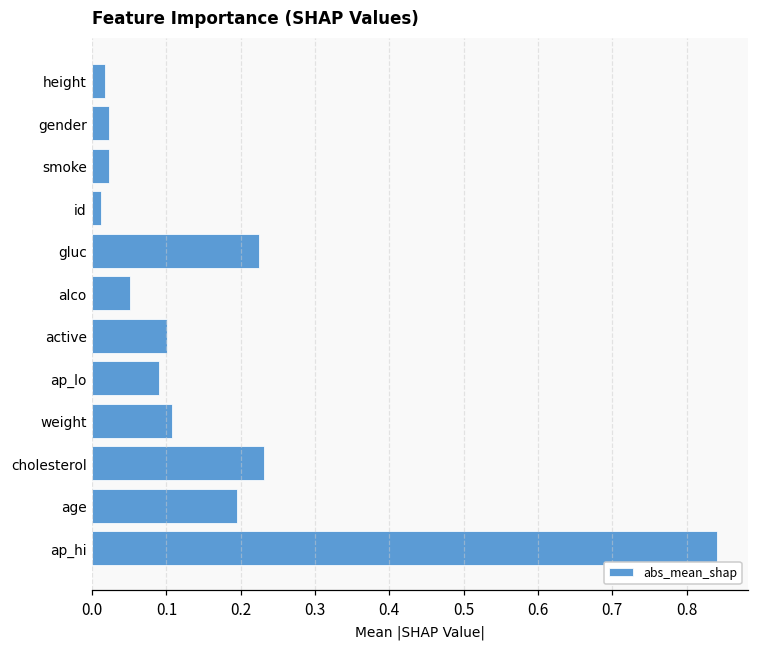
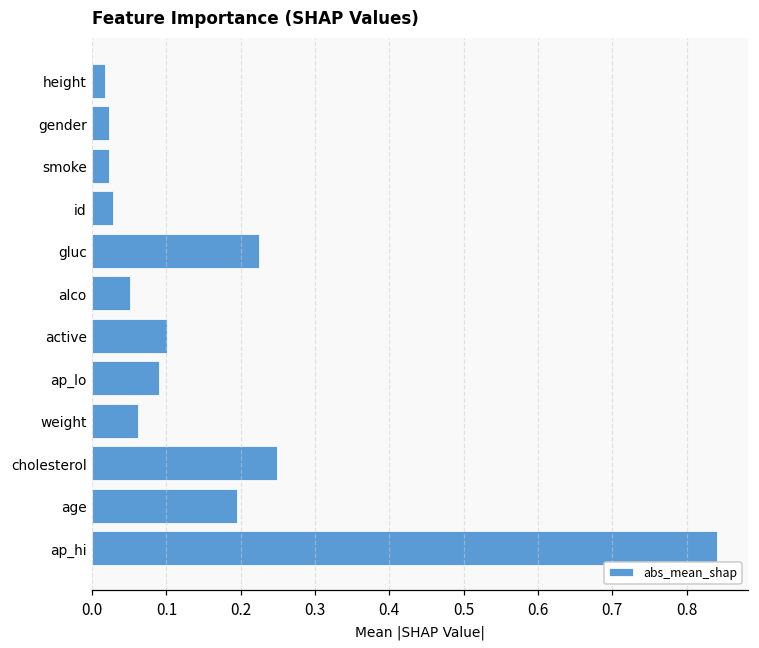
id: 0.01 -> 0.03
weight: 0.11 -> 0.06
cholesterol: 0.23 -> 0.25
